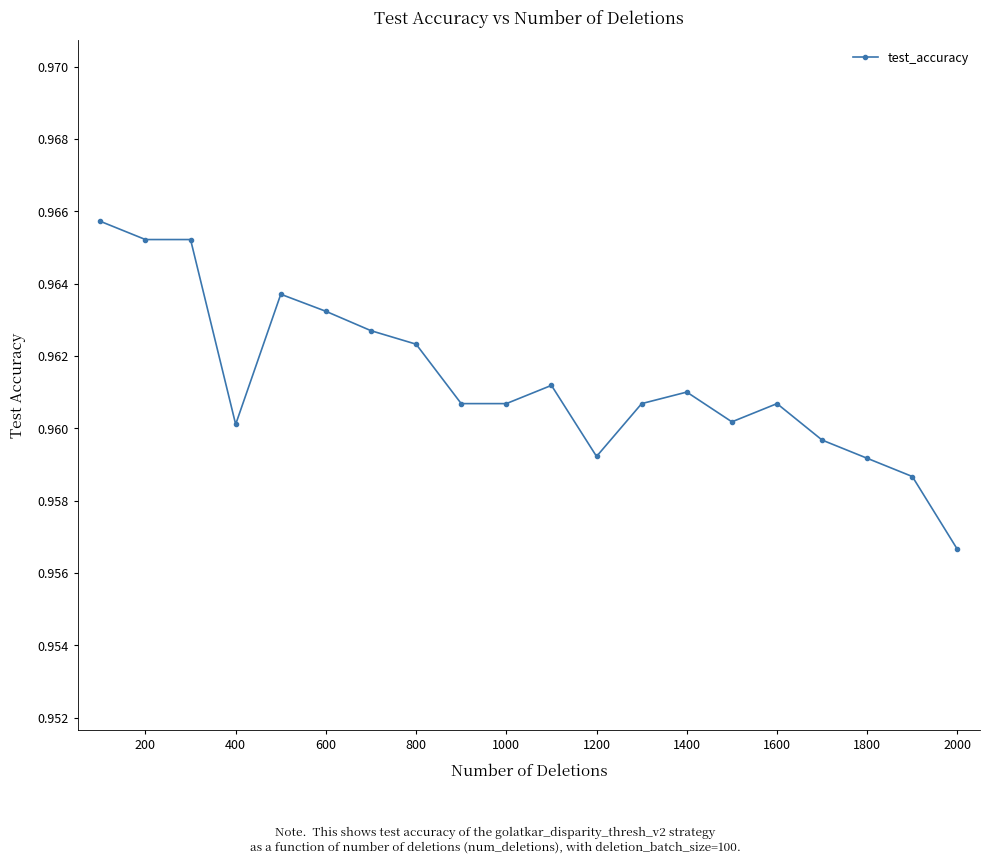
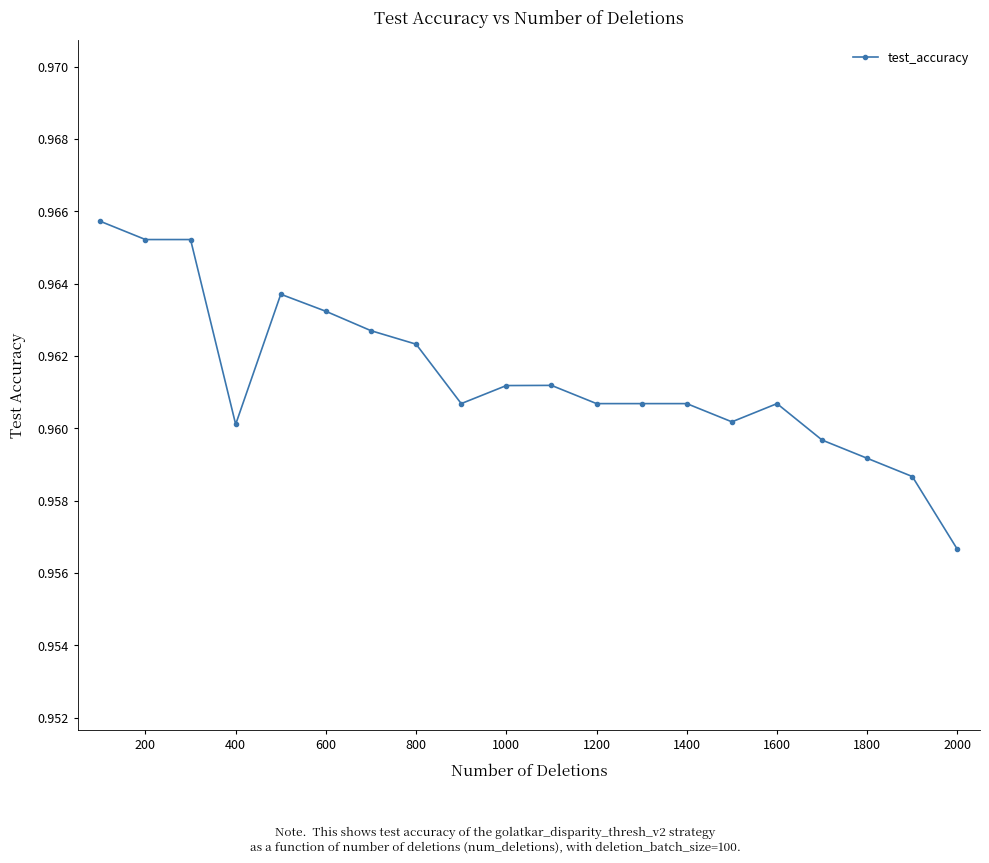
1000: 0.9607 -> 0.9612
1200: 0.9592 -> 0.9607
1400: 0.9610 -> 0.9607
